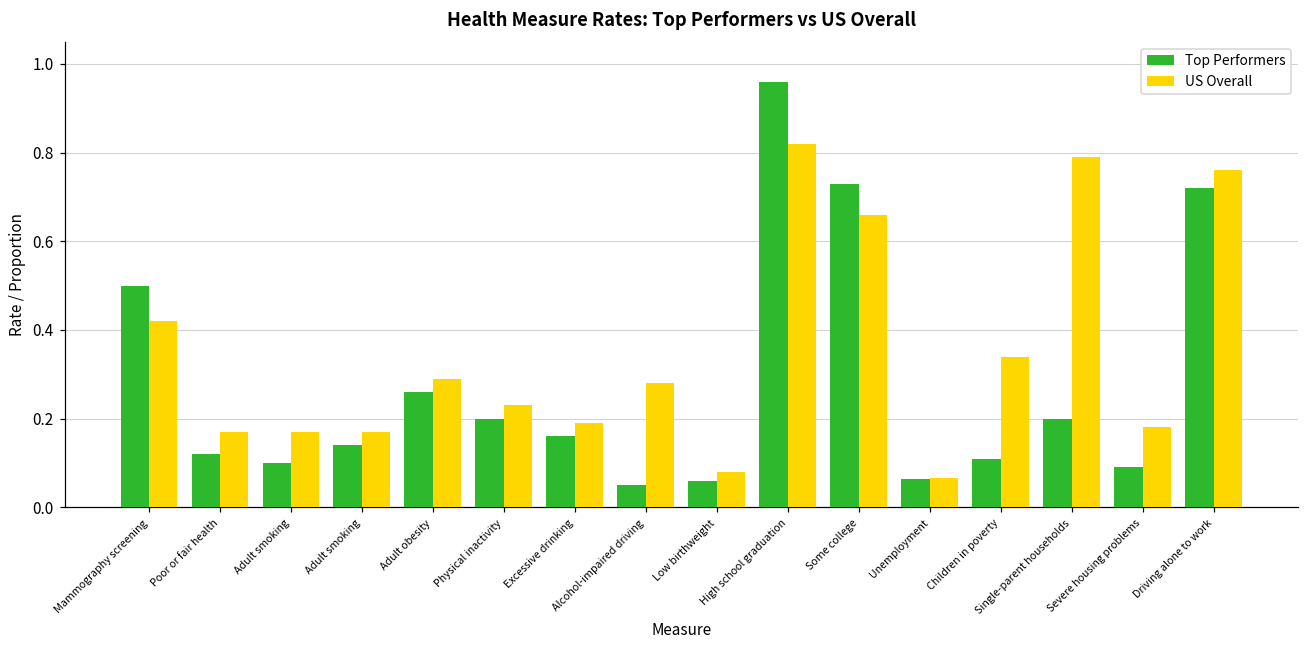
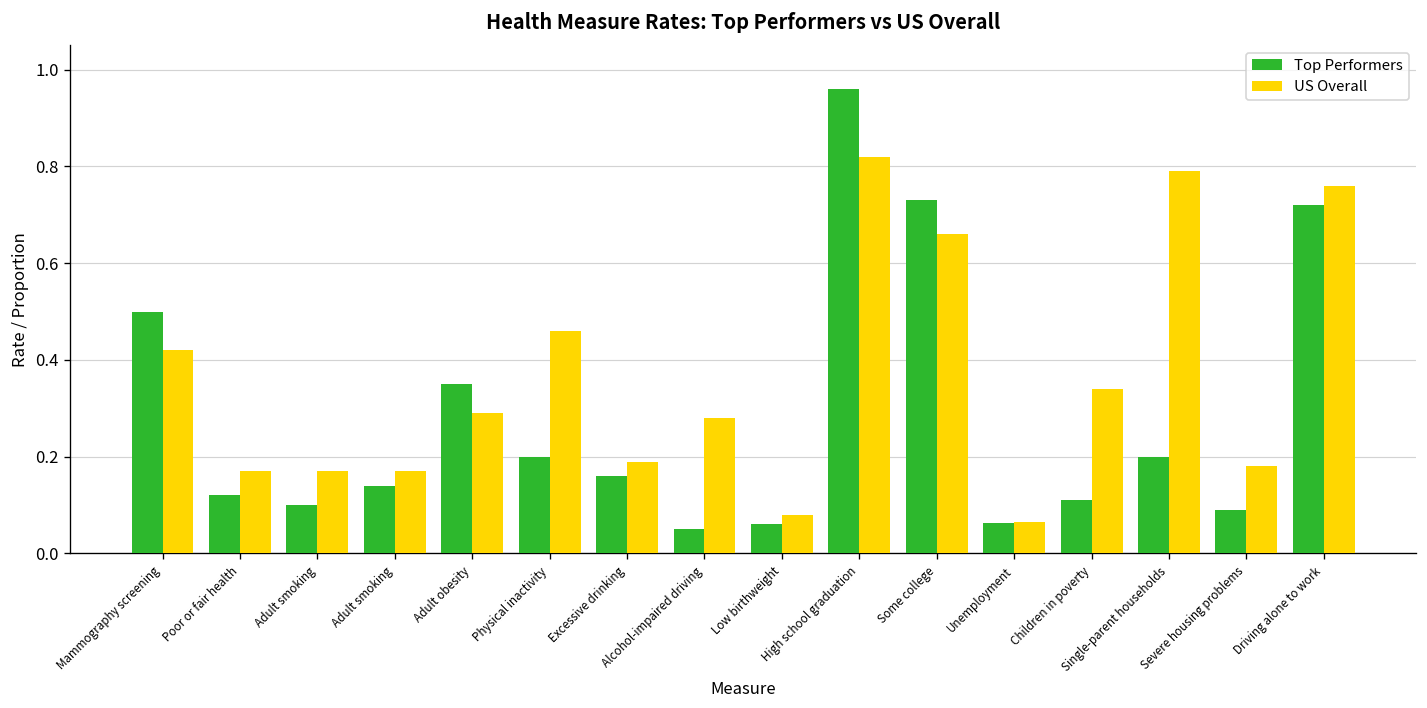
Top Performers, Adult obesity: 0.26 -> 0.35
US Overall, Physical inactivity: 0.23 -> 0.46
